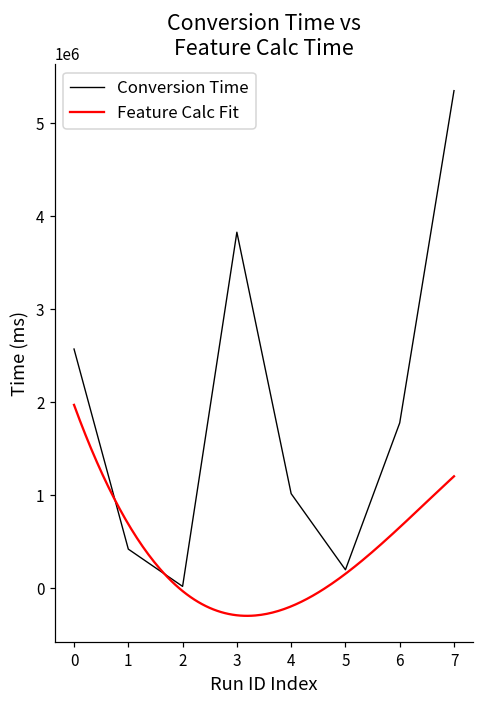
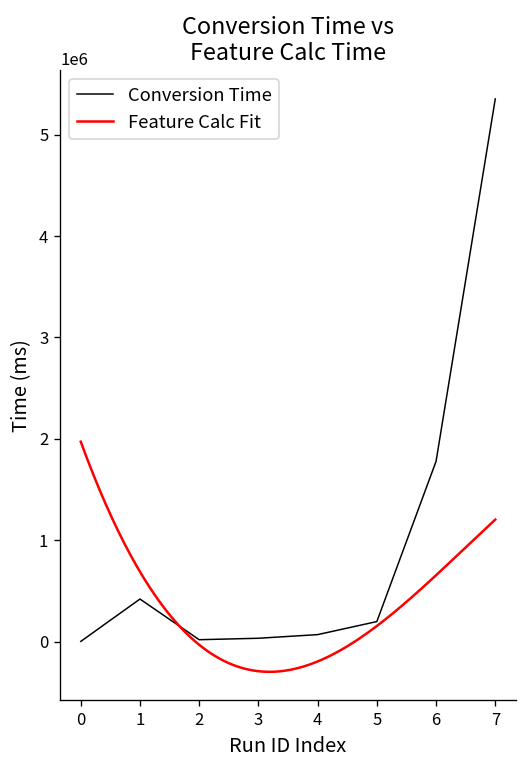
Conversion Time, 0: 2600000 -> 0
Conversion Time, 3: 3800000 -> 0
Conversion Time, 4: 1000000 -> 100000
